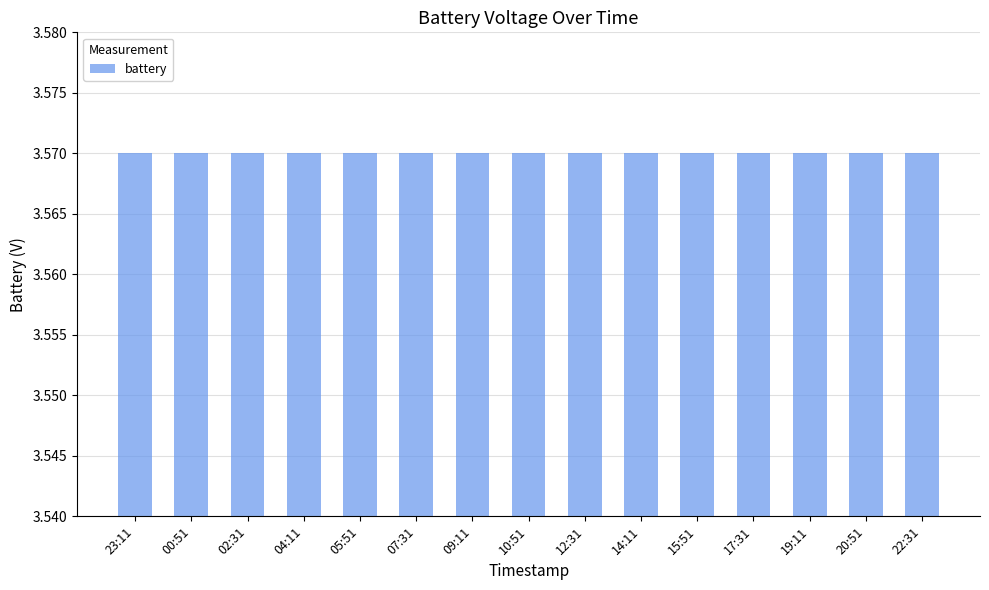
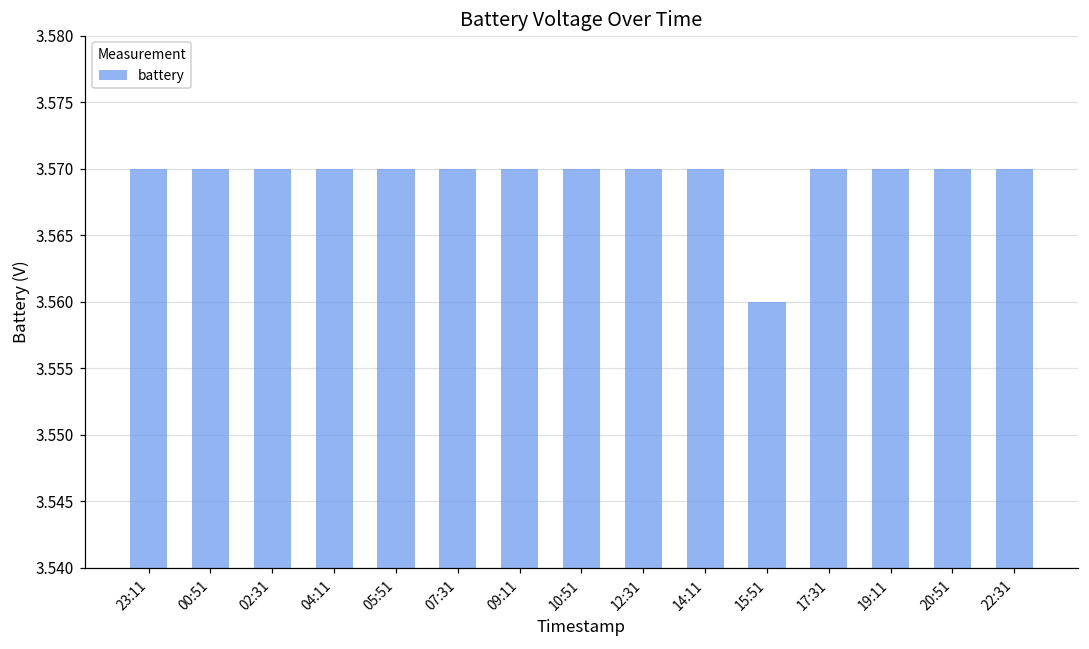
15:51: 3.57 -> 3.56
